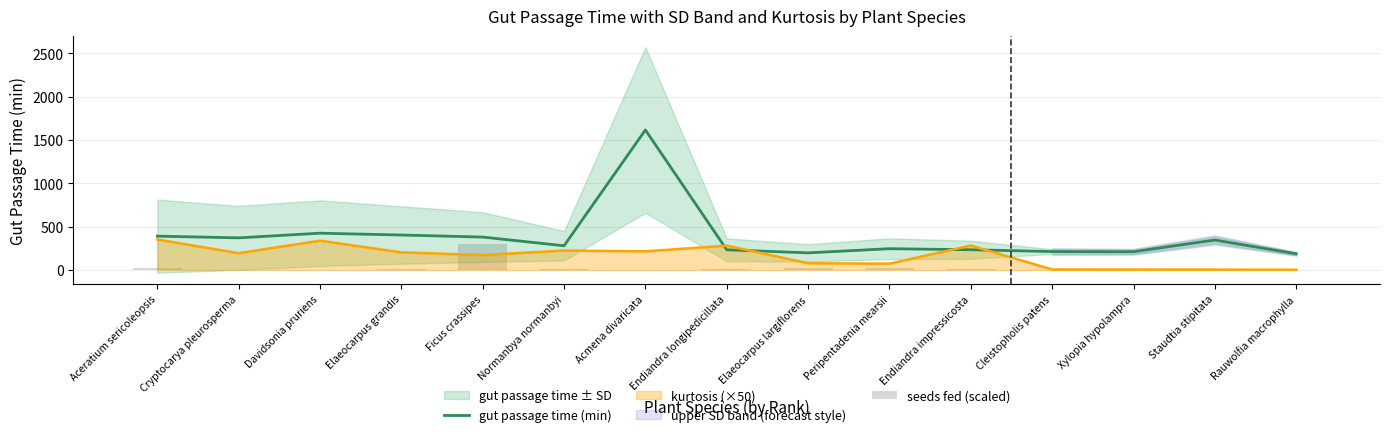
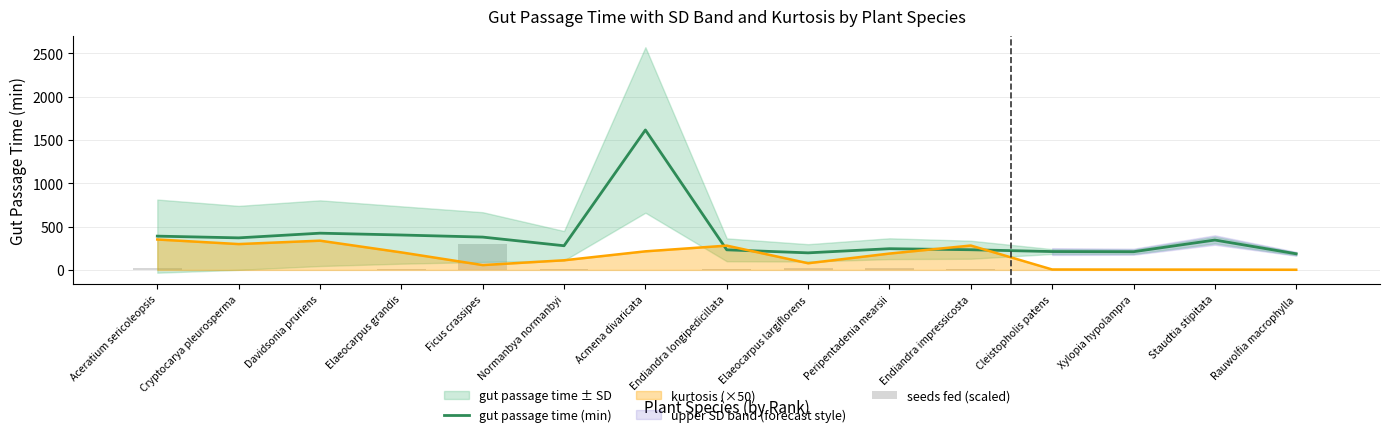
kurtosis (×50), Cryptocarya pleurosperma: 200 -> 300
kurtosis (×50), Ficus crassipes: 200 -> 100
kurtosis (×50), Normanbya normanbyi: 200 -> 100
kurtosis (×50), Peripentadenia mearsii: 100 -> 200
